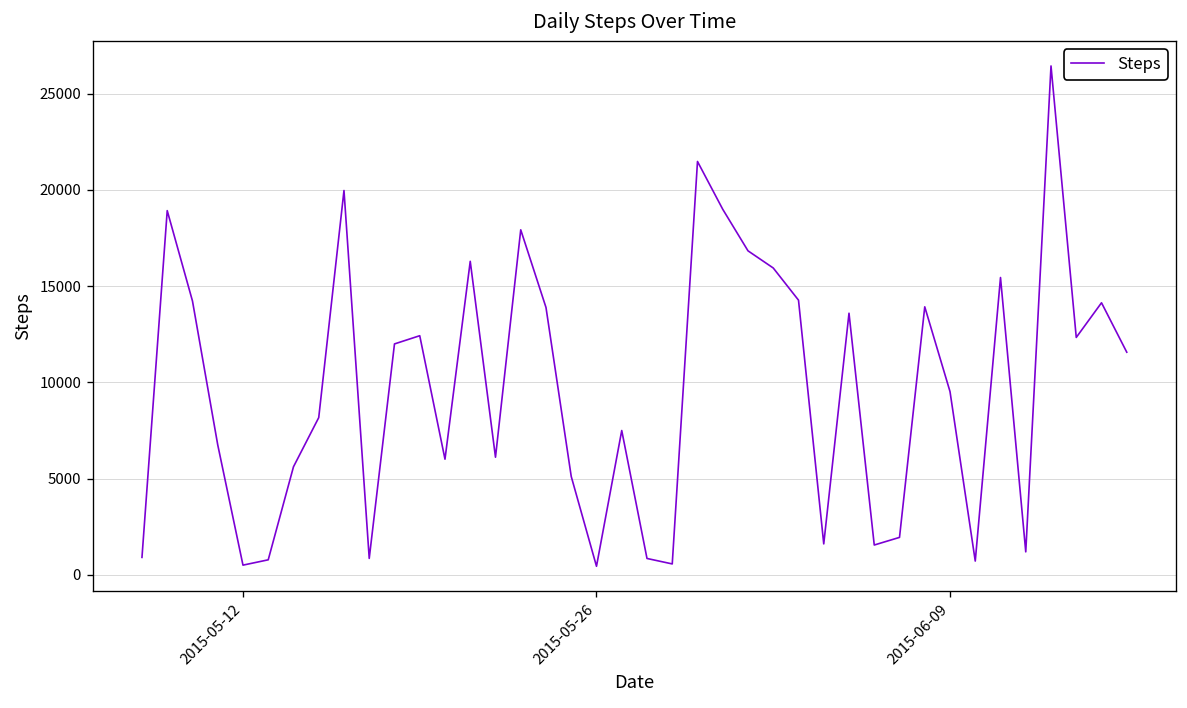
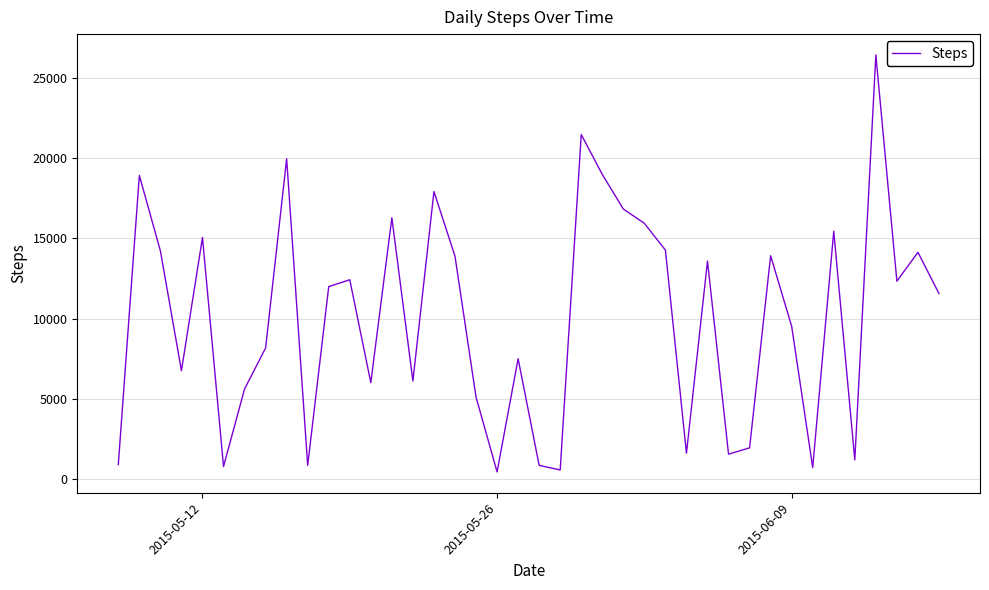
2015-05-12: 500 -> 15100
